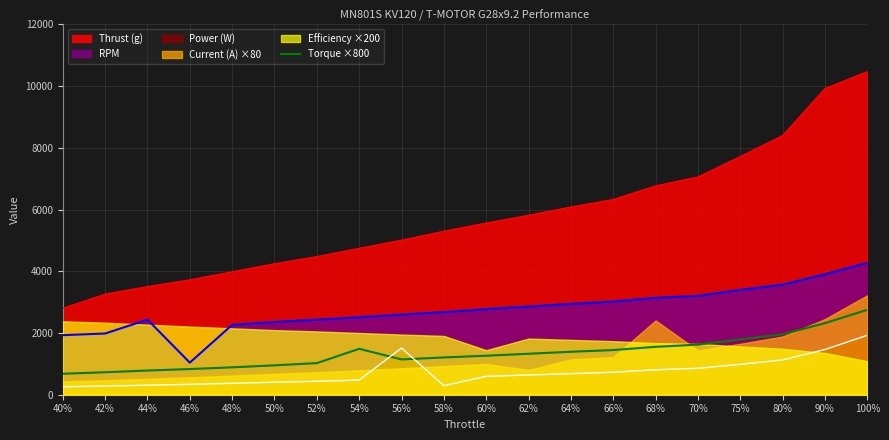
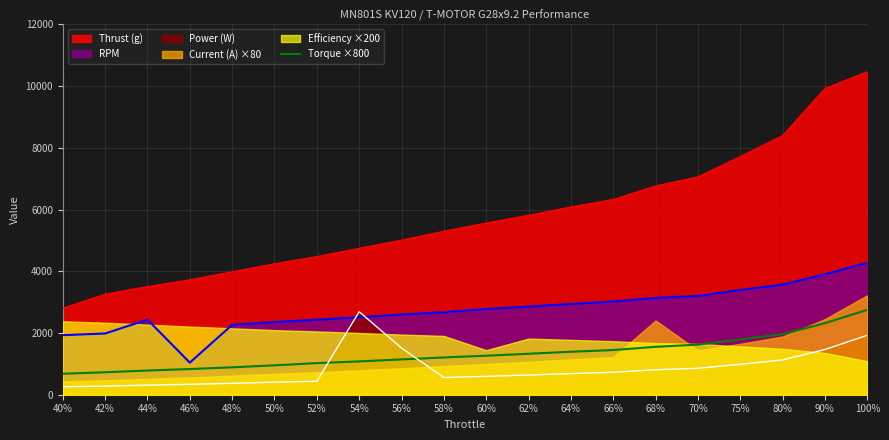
Torque ×800, 54%: 1500 -> 1100
Power (W), 54%: 500 -> 2700
Power (W), 58%: 300 -> 600
Current (A) ×80, 62%: 800 -> 1100
